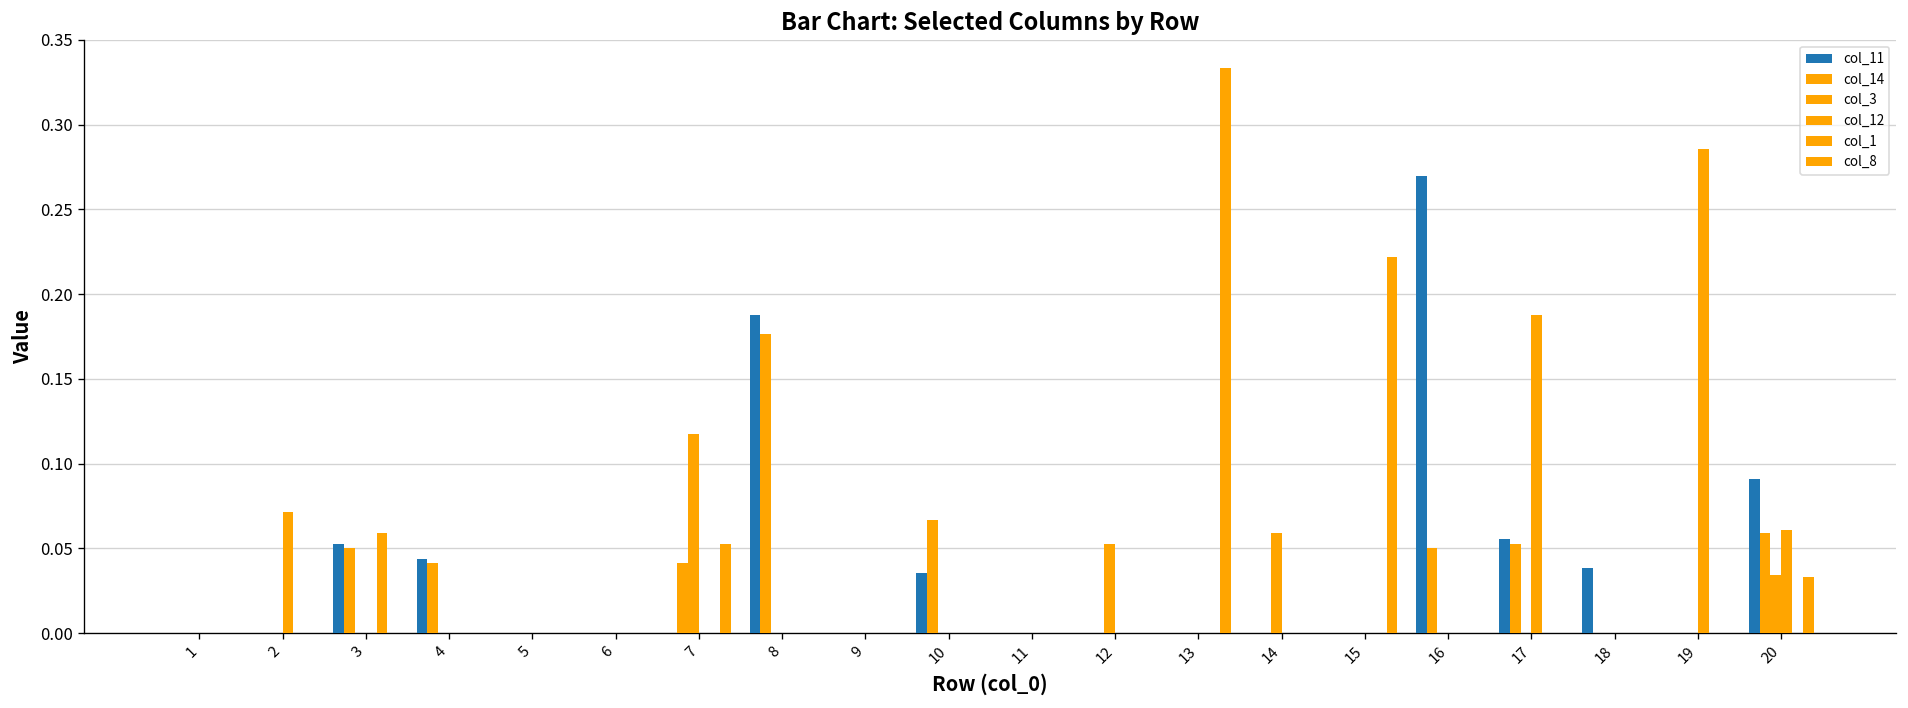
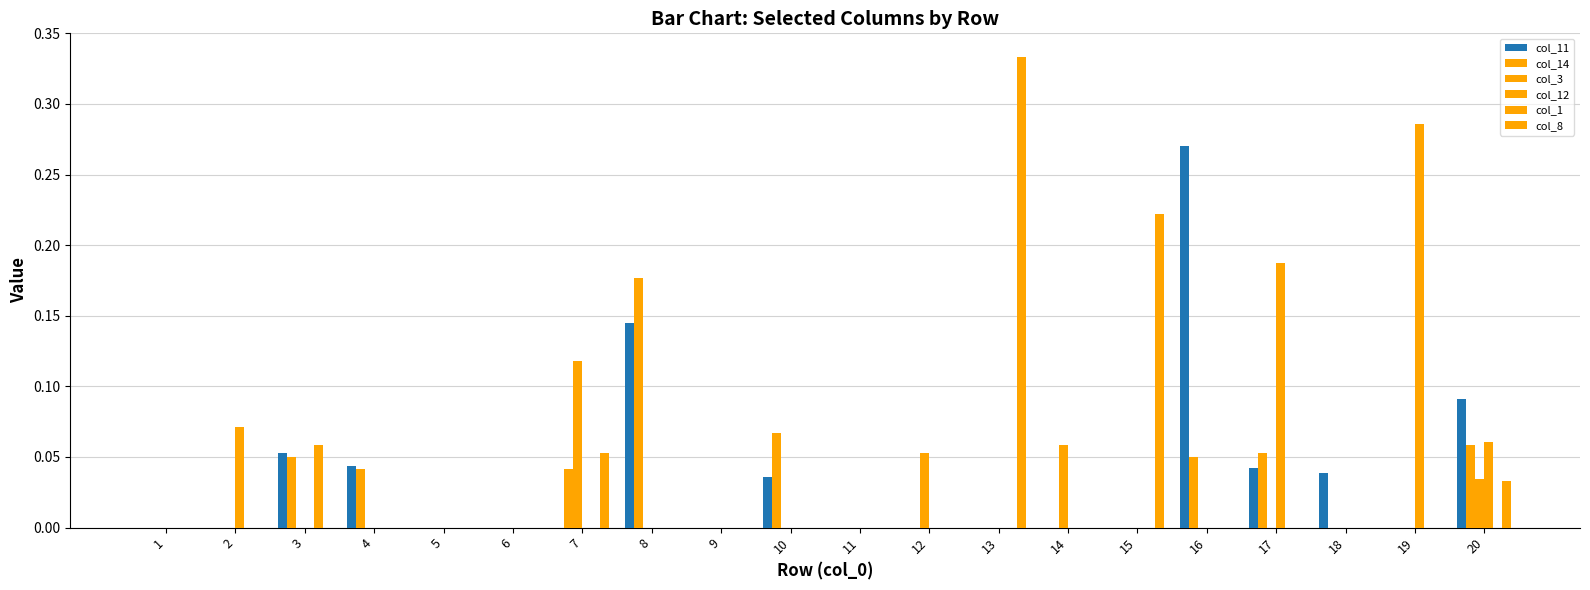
col_11, 8: 0.188 -> 0.145
col_11, 17: 0.056 -> 0.042
